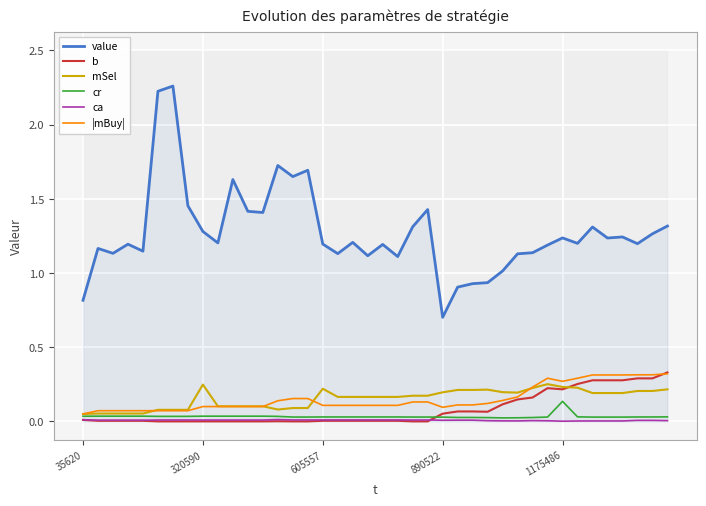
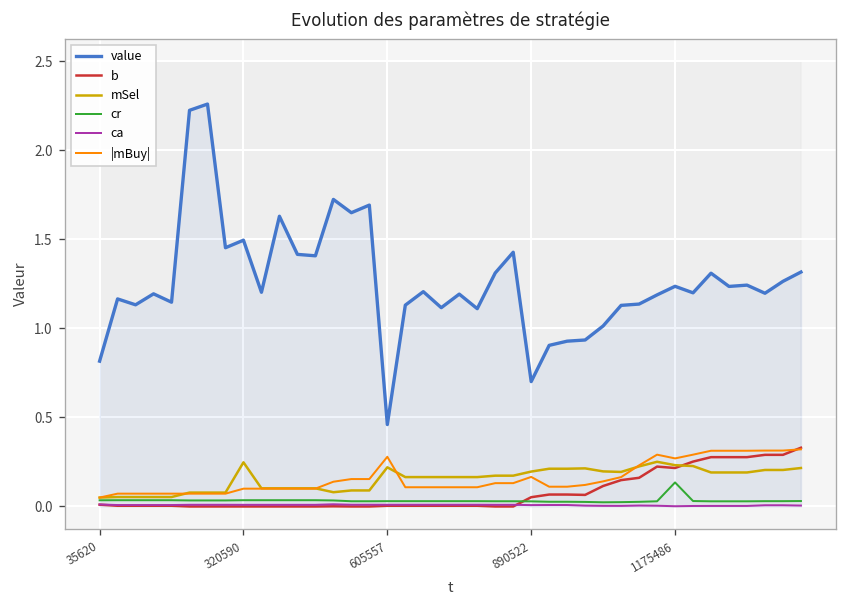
value, 320590: 1.28 -> 1.50
value, 605557: 1.20 -> 0.46
|mBuy|, 605557: 0.11 -> 0.28
|mBuy|, 890522: 0.10 -> 0.17
